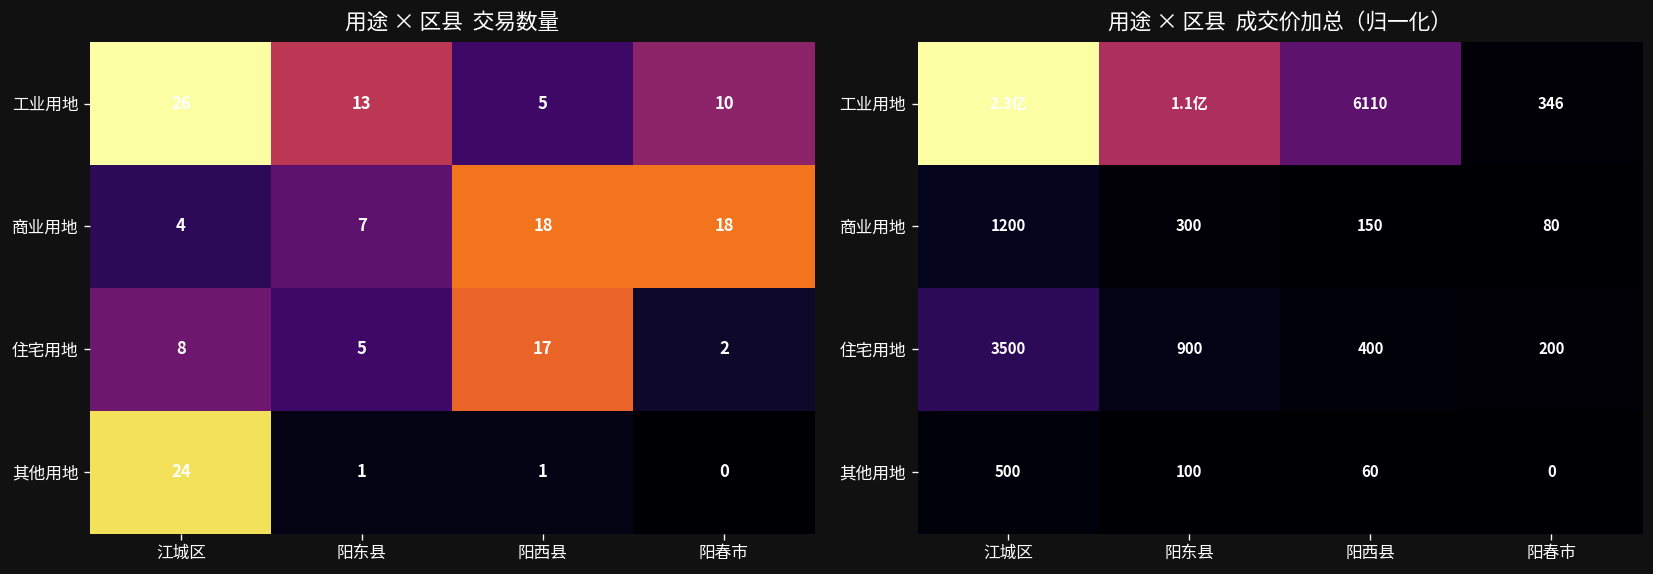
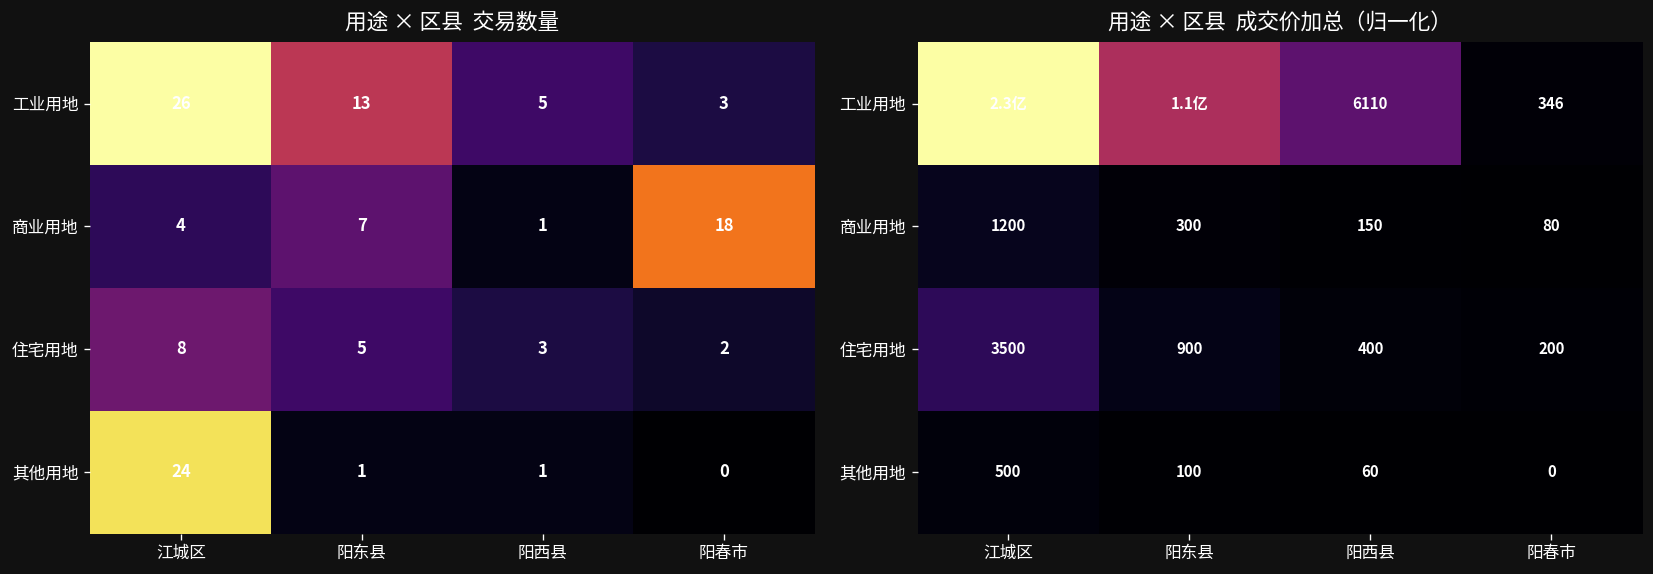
用途 × 区县 交易数量, 工业用地, 阳春市: 10 -> 3
用途 × 区县 交易数量, 商业用地, 阳西县: 18 -> 1
用途 × 区县 交易数量, 住宅用地, 阳西县: 17 -> 3
